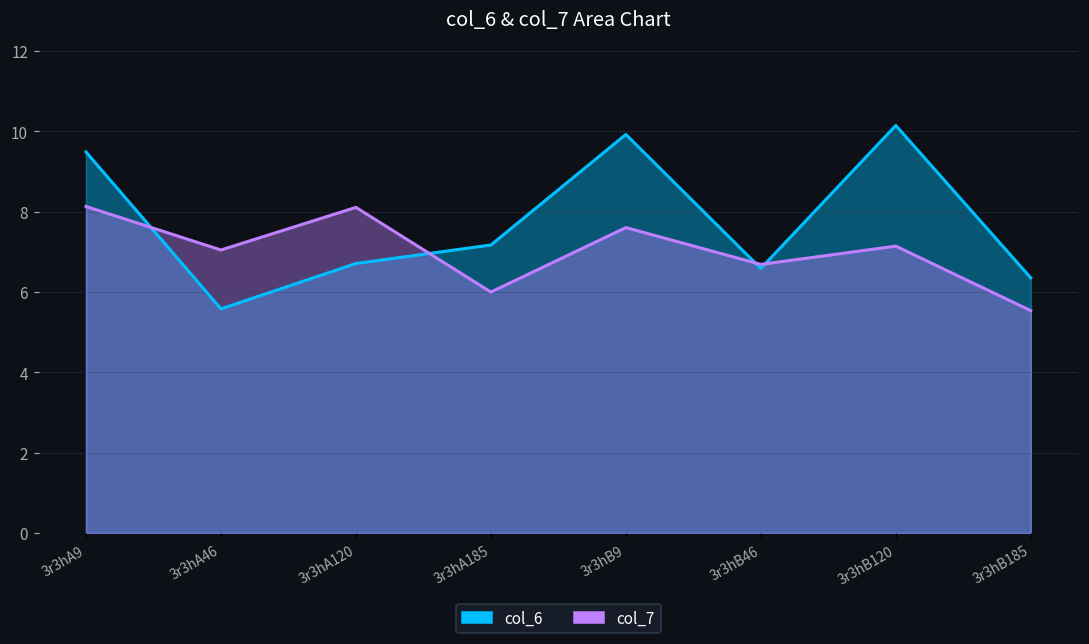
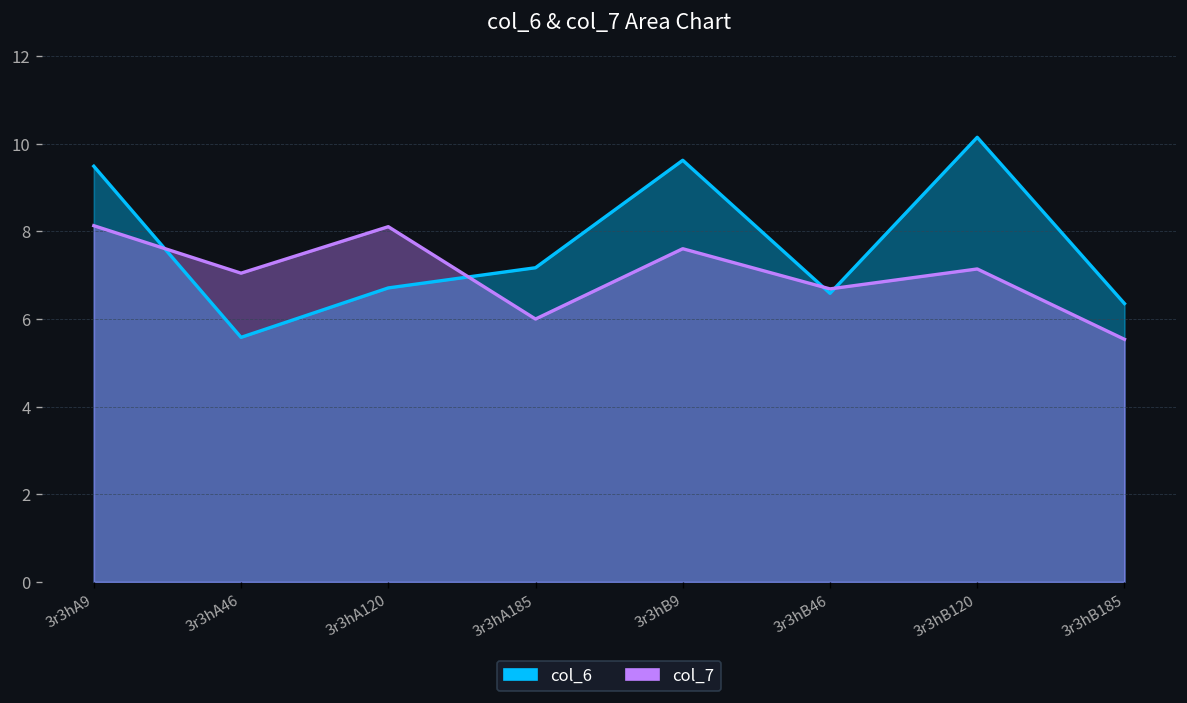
col_6, 3r3hB9: 9.9 -> 9.6
